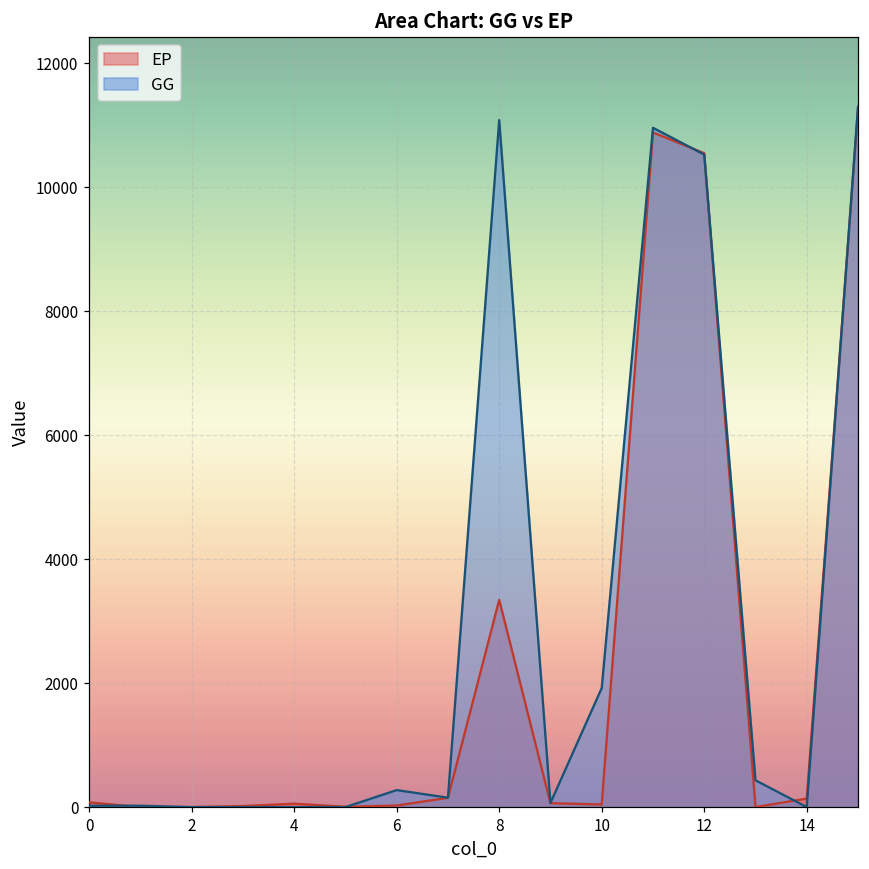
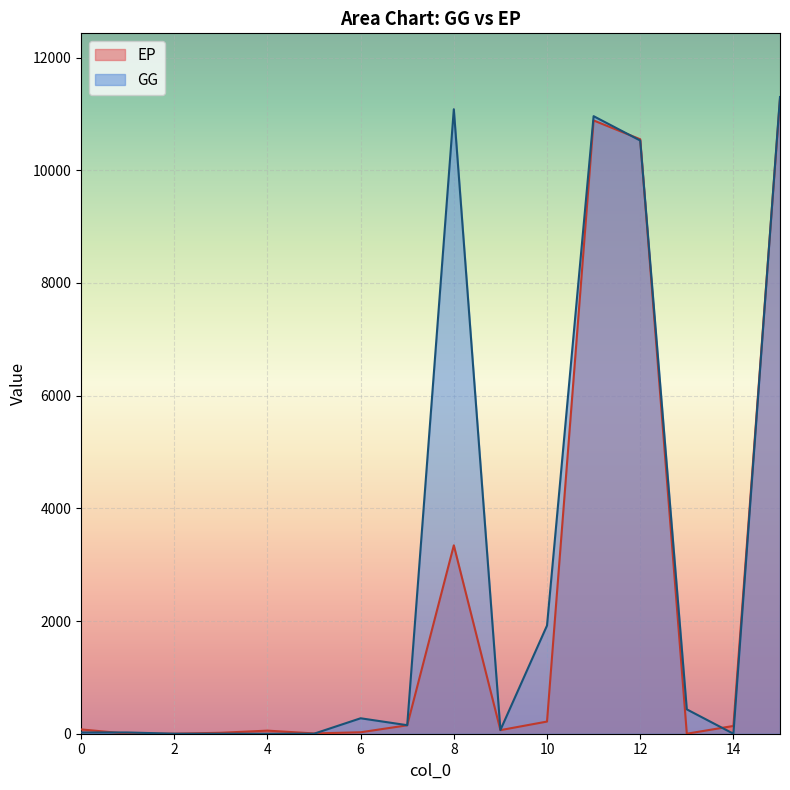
EP, 10: 0 -> 200
